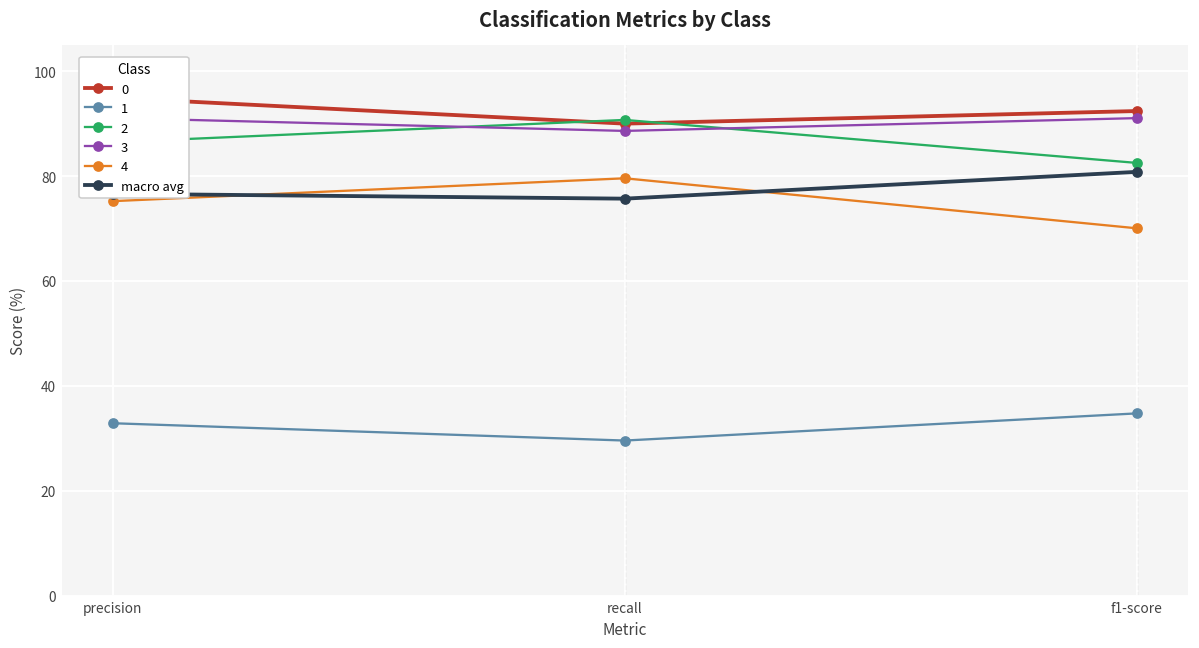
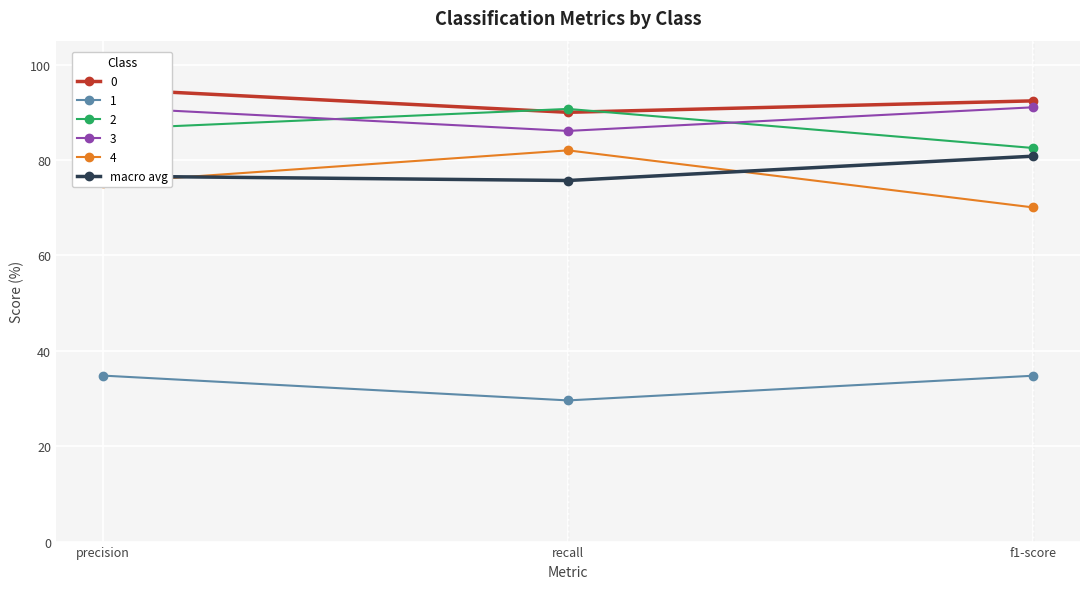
1, precision: 33 -> 35
3, recall: 89 -> 86
4, recall: 80 -> 82
